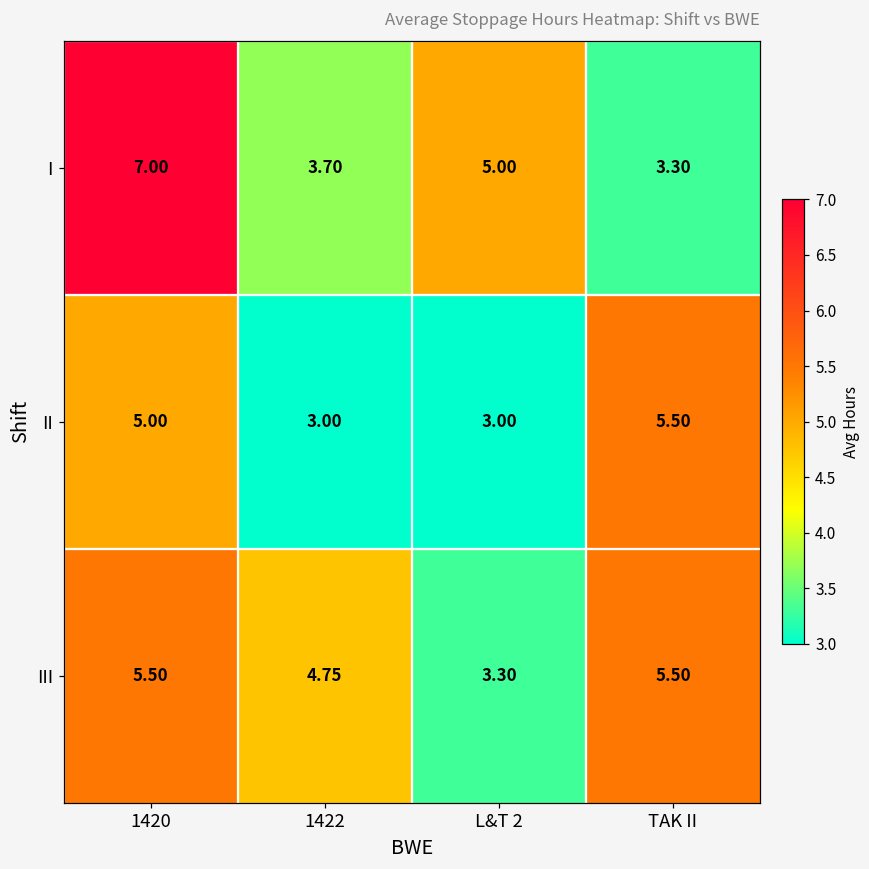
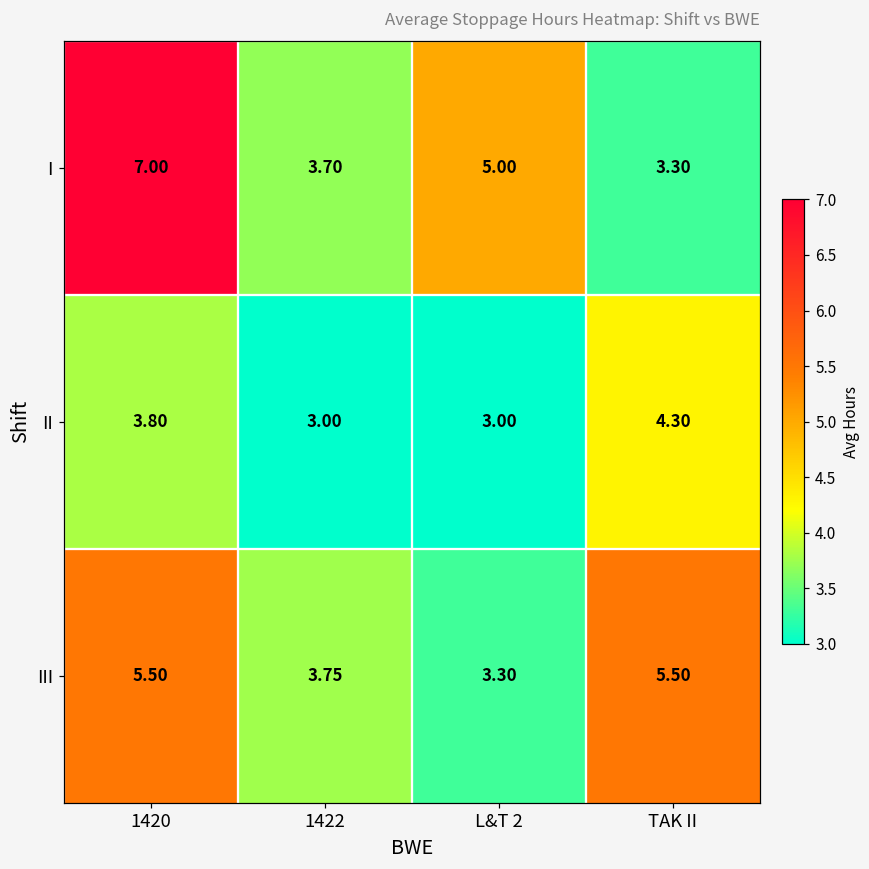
II, 1420: 5.00 -> 3.80
II, TAK II: 5.50 -> 4.30
III, 1422: 4.75 -> 3.75
